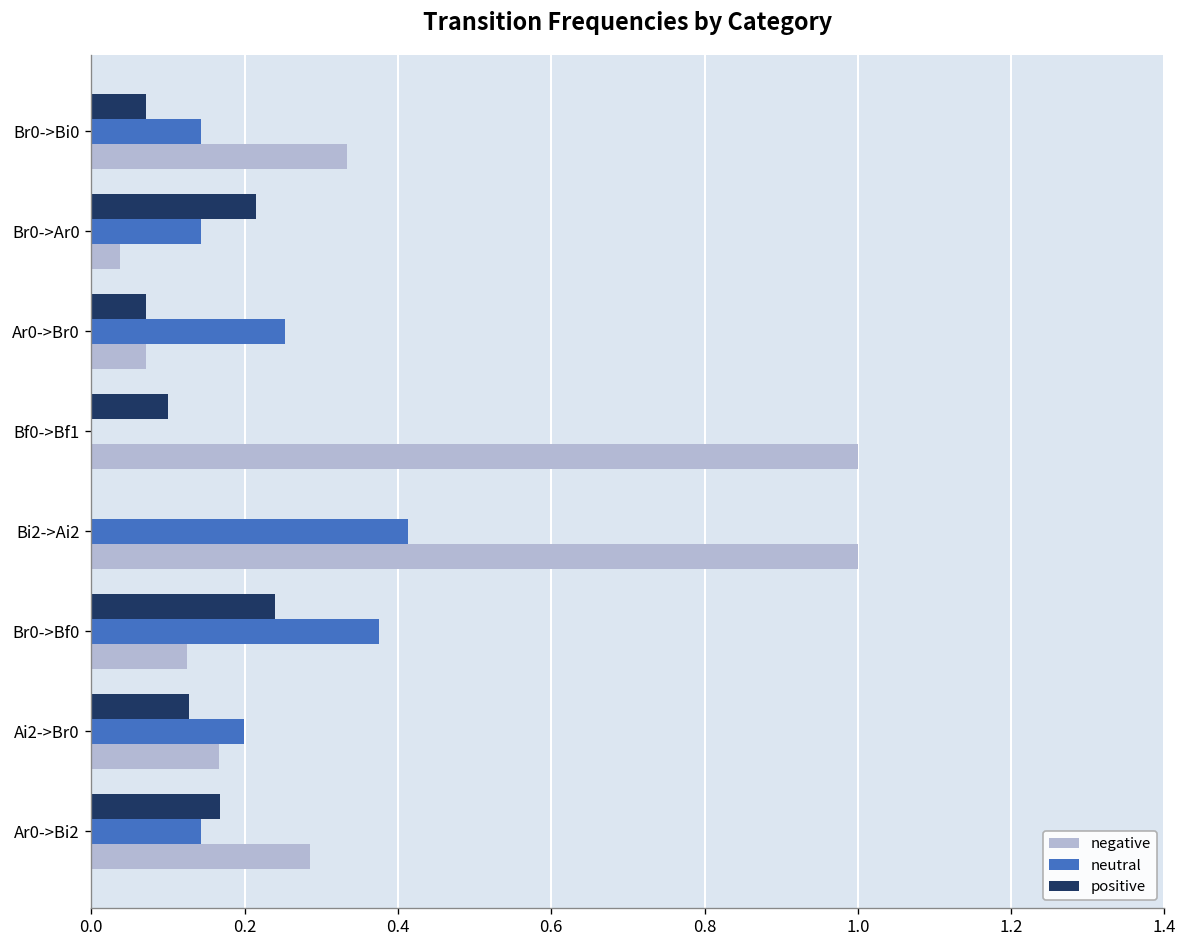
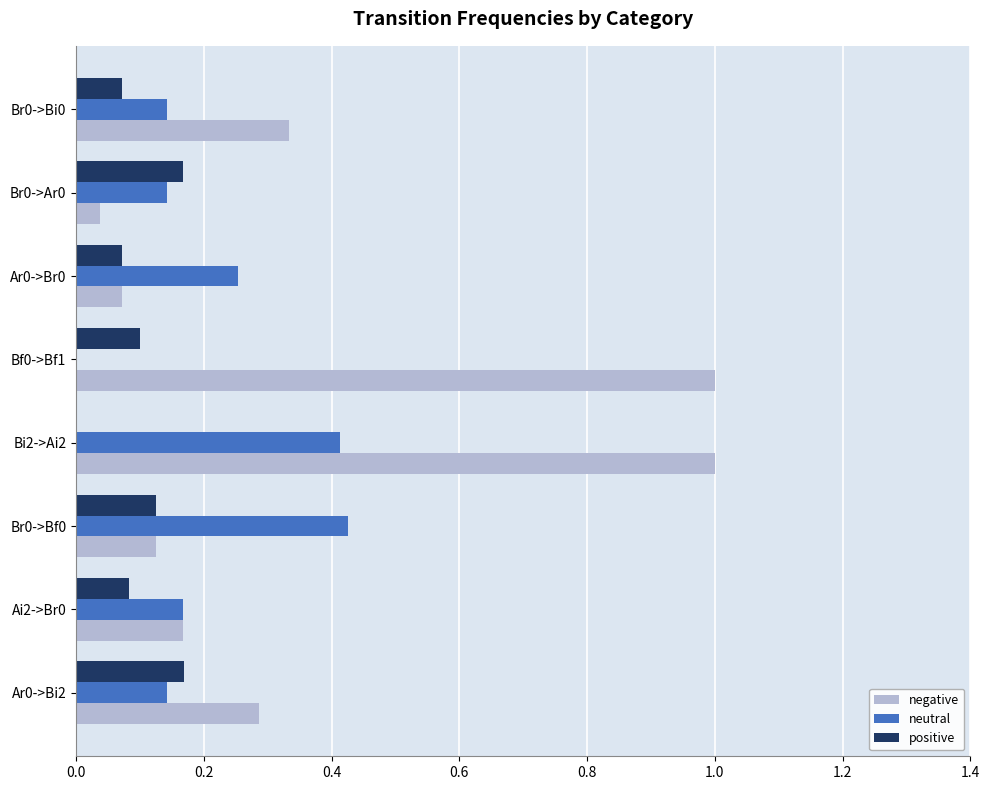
positive, Br0->Ar0: 0.21 -> 0.17
positive, Br0->Bf0: 0.24 -> 0.13
neutral, Br0->Bf0: 0.38 -> 0.43
positive, Ai2->Br0: 0.13 -> 0.08
neutral, Ai2->Br0: 0.20 -> 0.17
